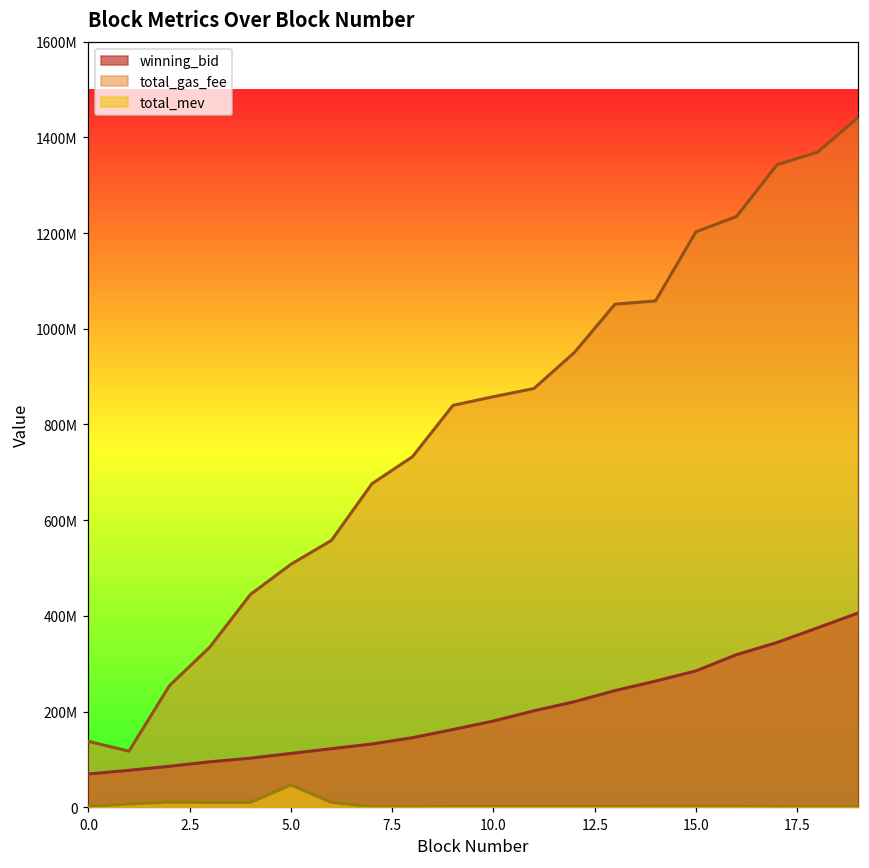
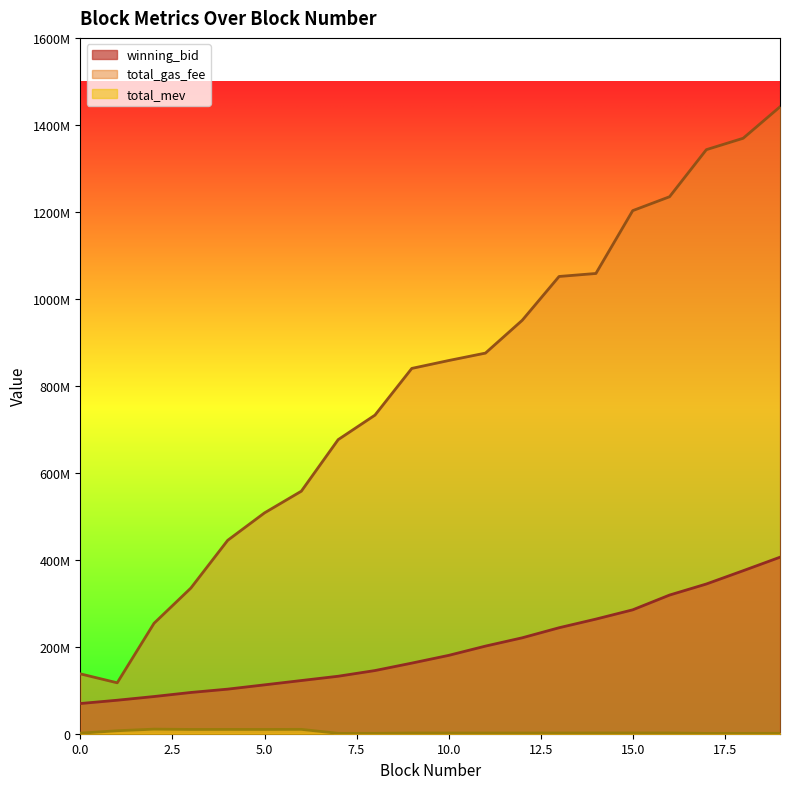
total_mev, 5.0: 50000000 -> 10000000
